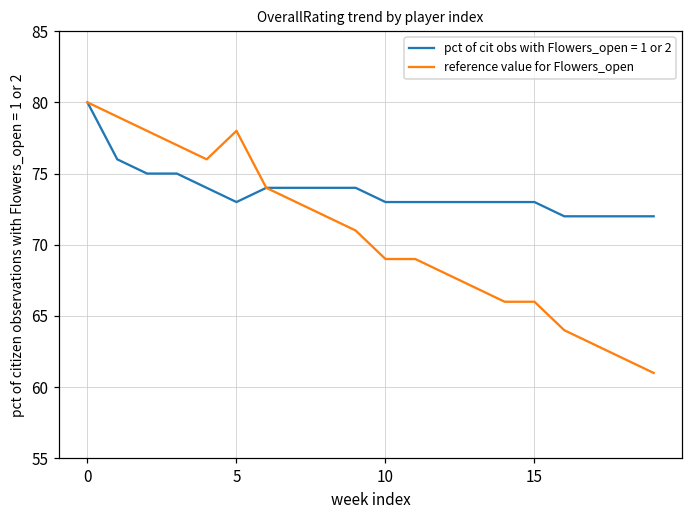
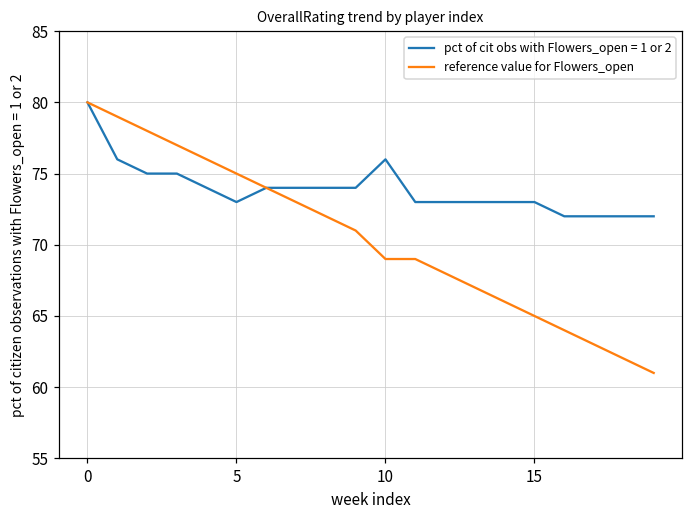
reference value for Flowers_open, 5: 78 -> 75
pct of cit obs with Flowers_open = 1 or 2, 10: 73 -> 76
reference value for Flowers_open, 15: 66 -> 65
